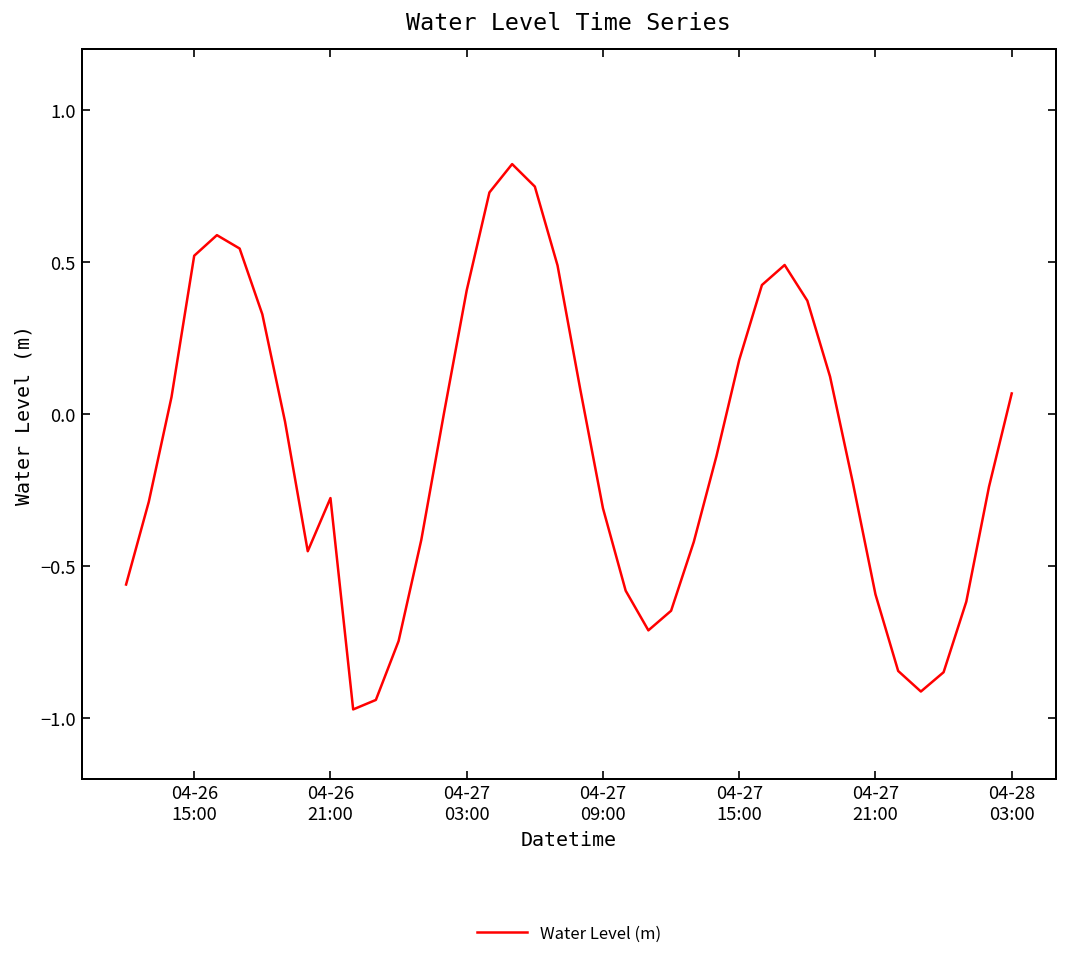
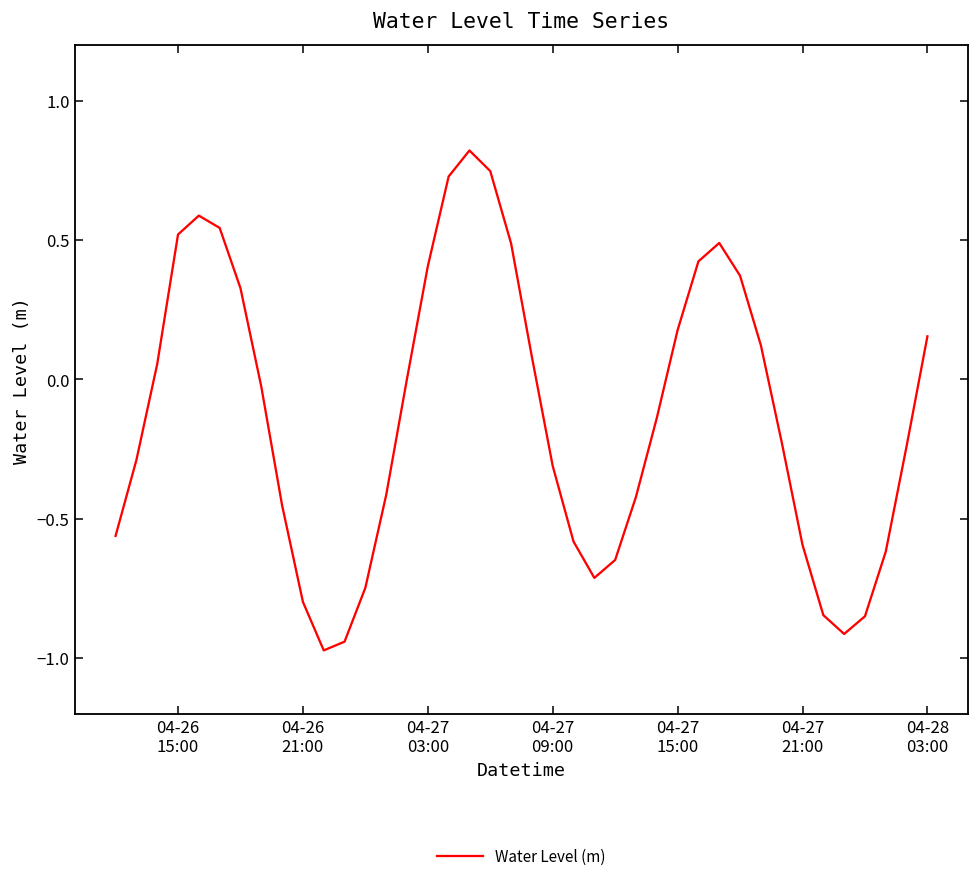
04-26 21:00: -0.28 -> -0.80
04-28 03:00: 0.07 -> 0.15
